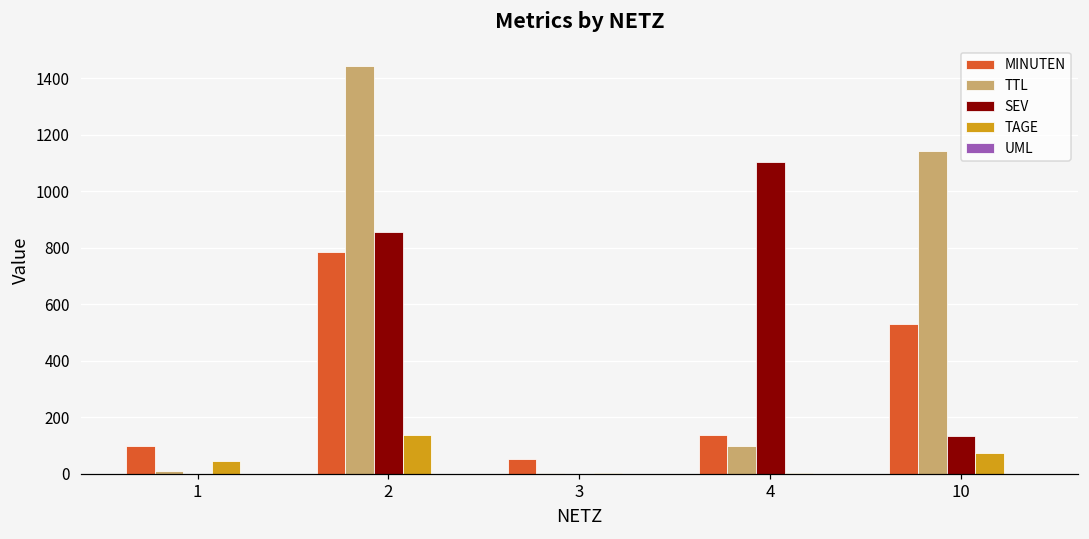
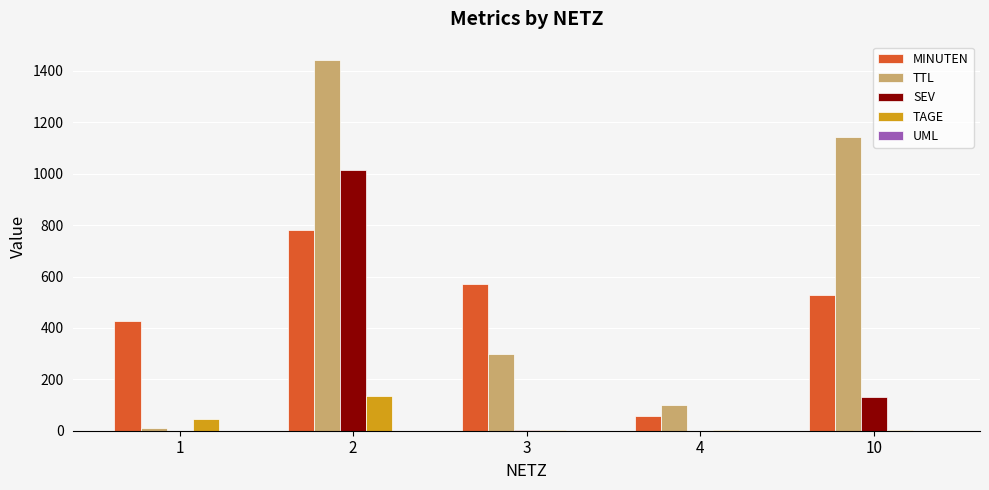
MINUTEN, 1: 100 -> 430
SEV, 2: 860 -> 1020
MINUTEN, 3: 50 -> 570
TTL, 3: 0 -> 300
MINUTEN, 4: 140 -> 60
SEV, 4: 1100 -> 0
TAGE, 10: 70 -> 0
